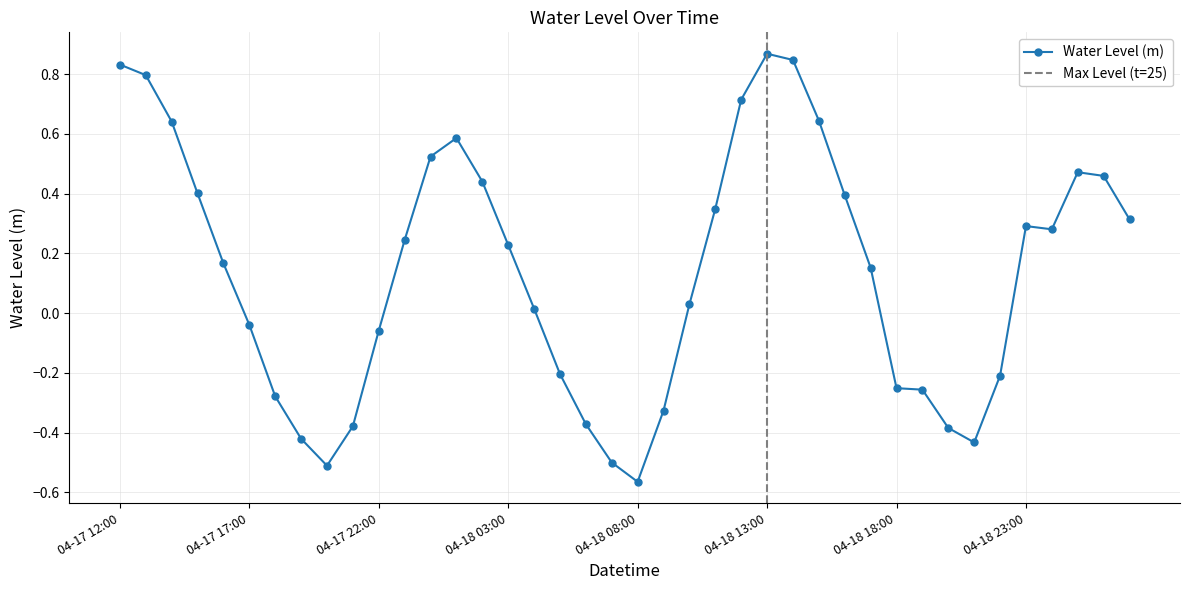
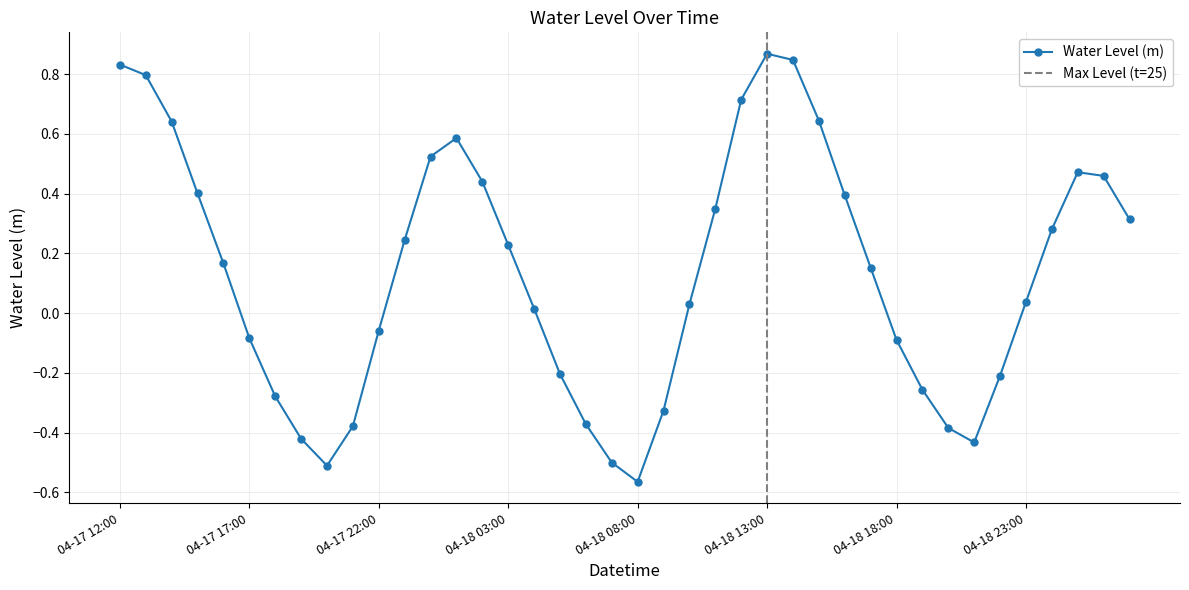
04-17 17:00: -0.04 -> -0.08
04-18 18:00: -0.25 -> -0.09
04-18 23:00: 0.29 -> 0.04
